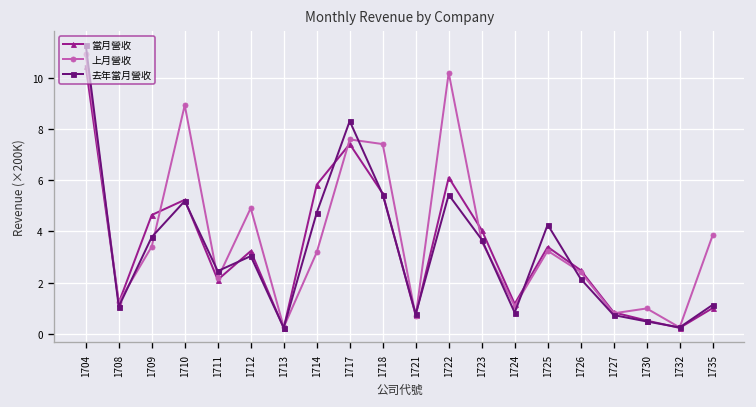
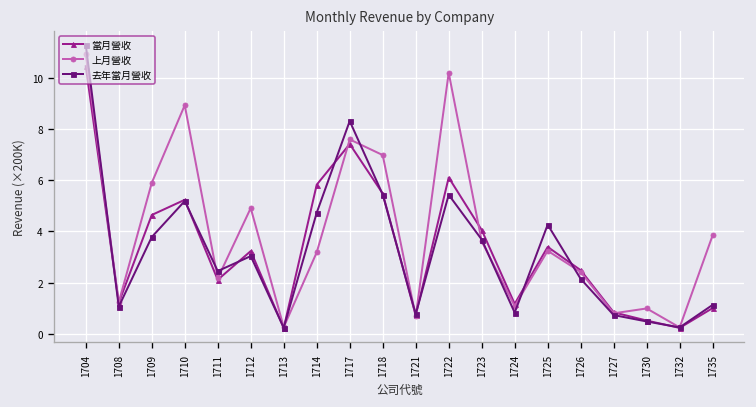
上月營收, 1709: 3.4 -> 5.9
上月營收, 1718: 7.4 -> 7.0
